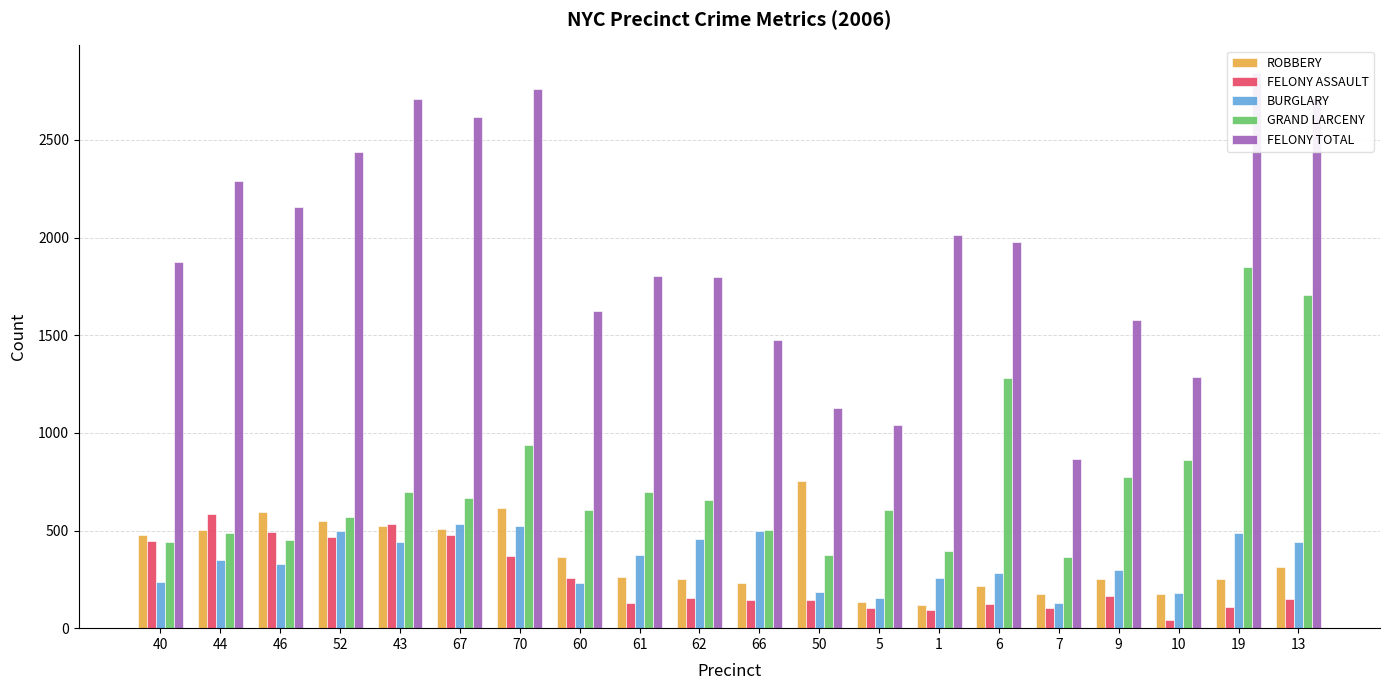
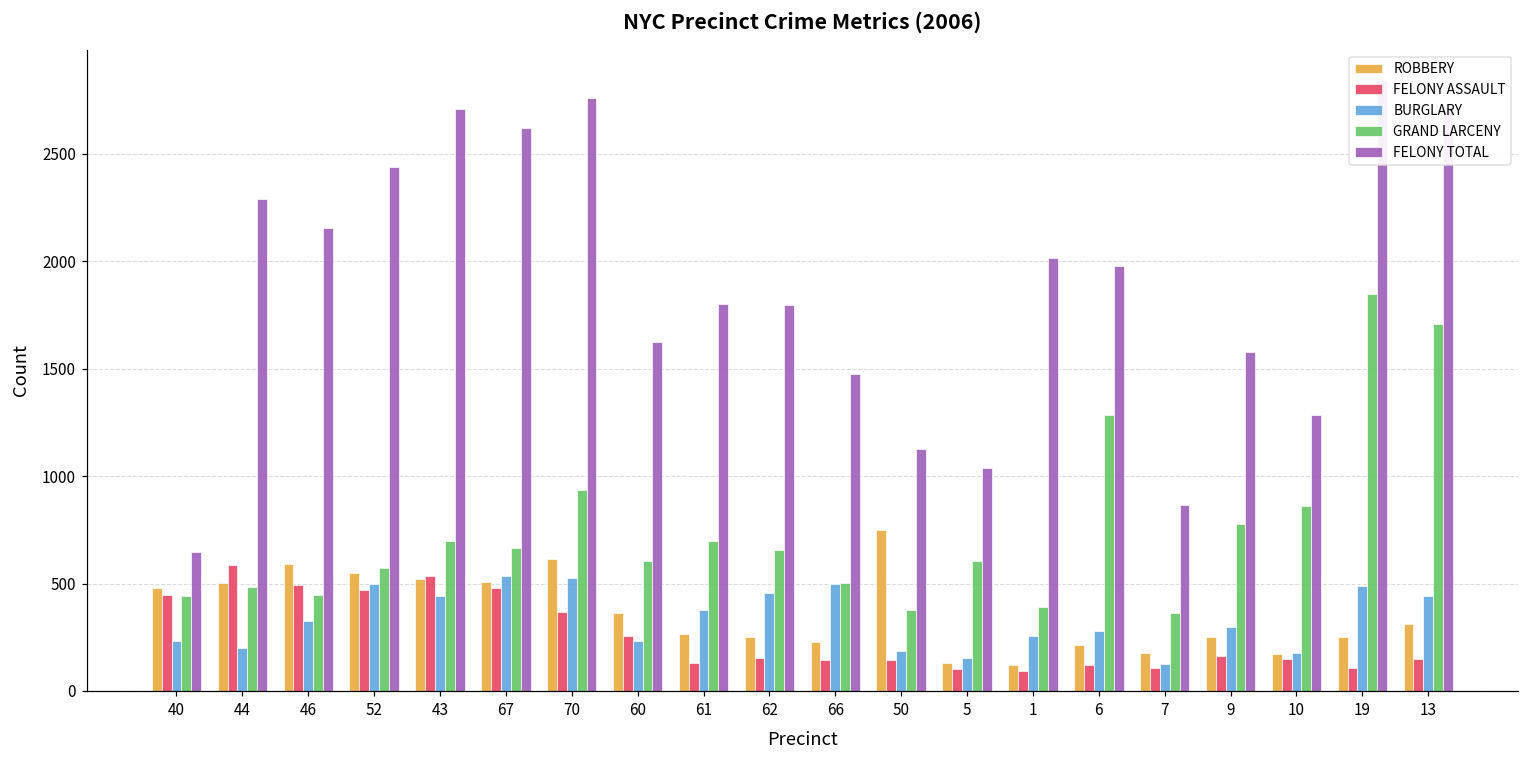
FELONY TOTAL, 40: 1870 -> 650
BURGLARY, 44: 350 -> 200
FELONY ASSAULT, 10: 40 -> 150
